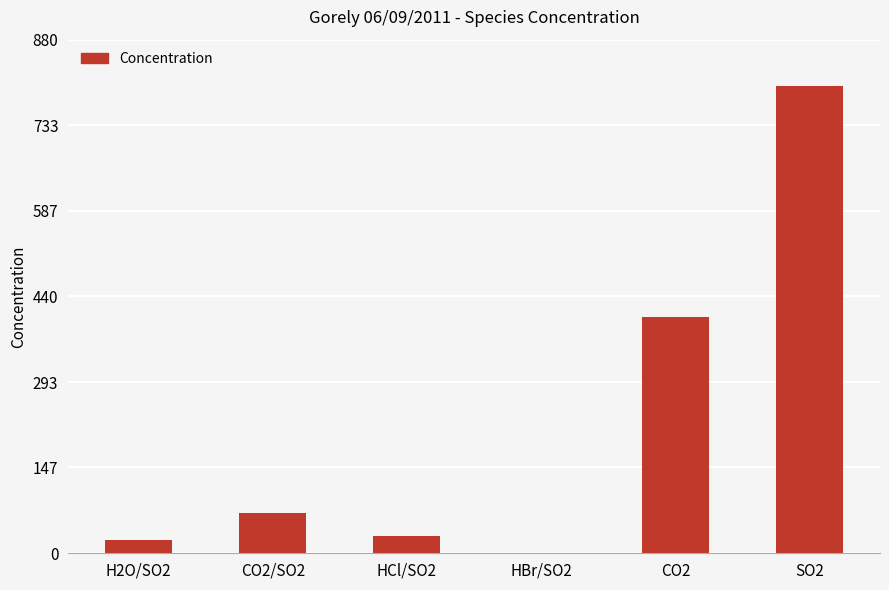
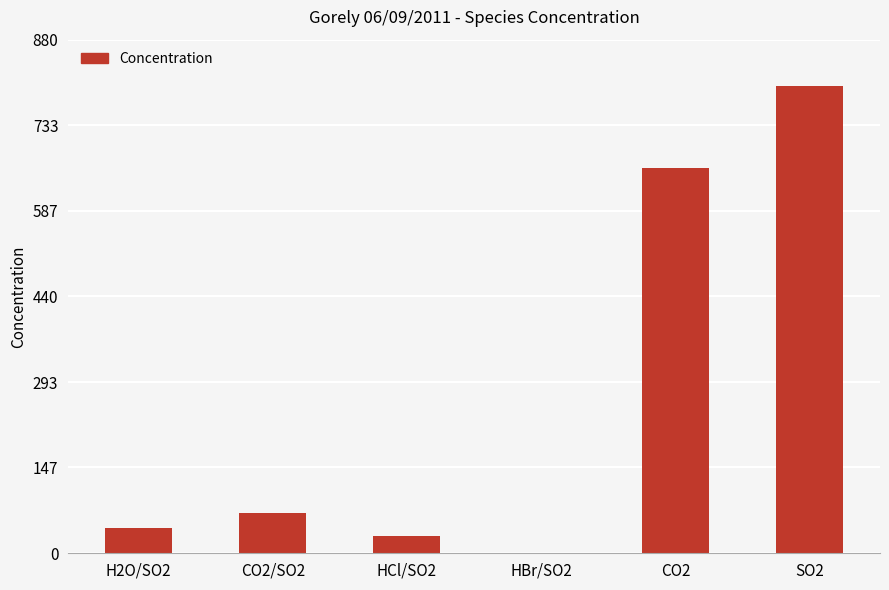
H2O/SO2: 20 -> 40
CO2: 410 -> 660
